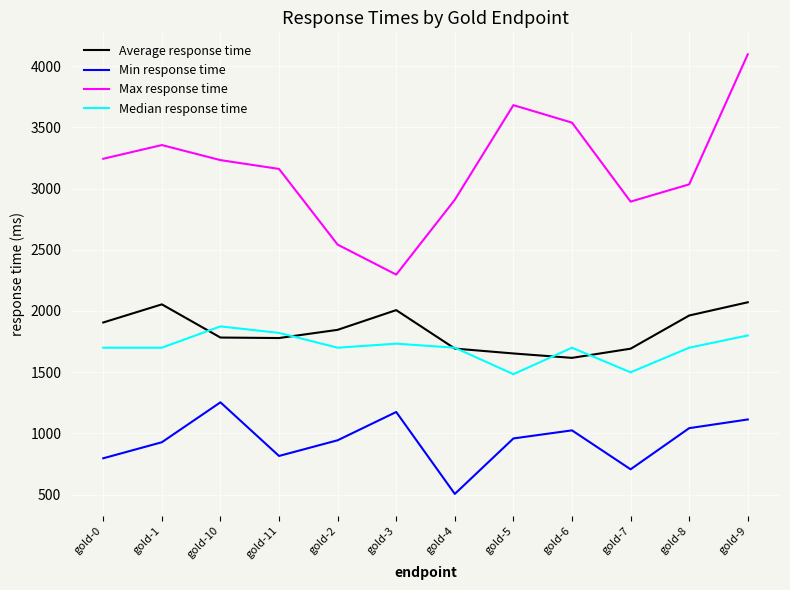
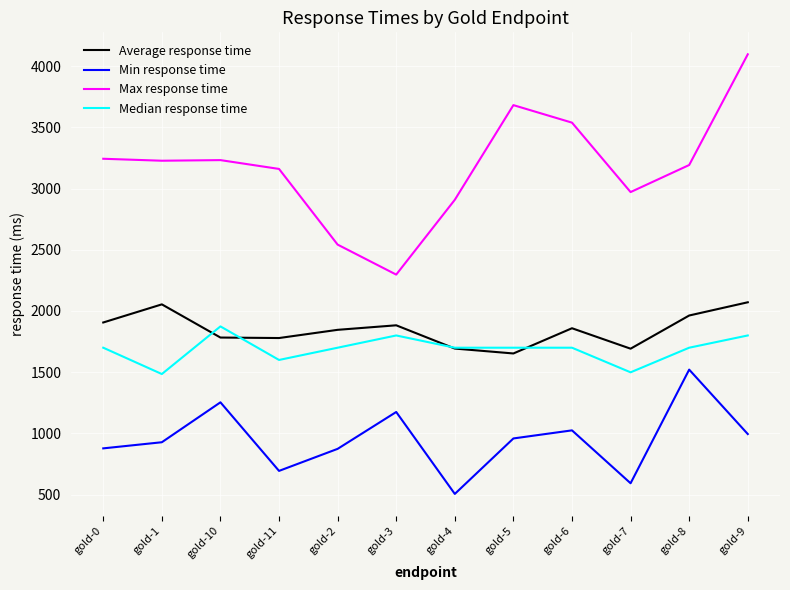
Min response time, gold-0: 800 -> 880
Max response time, gold-1: 3360 -> 3230
Median response time, gold-1: 1700 -> 1490
Min response time, gold-11: 820 -> 690
Median response time, gold-11: 1820 -> 1600
Min response time, gold-2: 940 -> 870
Average response time, gold-3: 2010 -> 1880
Median response time, gold-3: 1730 -> 1800
Median response time, gold-5: 1480 -> 1700
Average response time, gold-6: 1620 -> 1860
Min response time, gold-7: 710 -> 590
Max response time, gold-7: 2890 -> 2970
Min response time, gold-8: 1040 -> 1520
Max response time, gold-8: 3030 -> 3190
Min response time, gold-9: 1110 -> 1000
